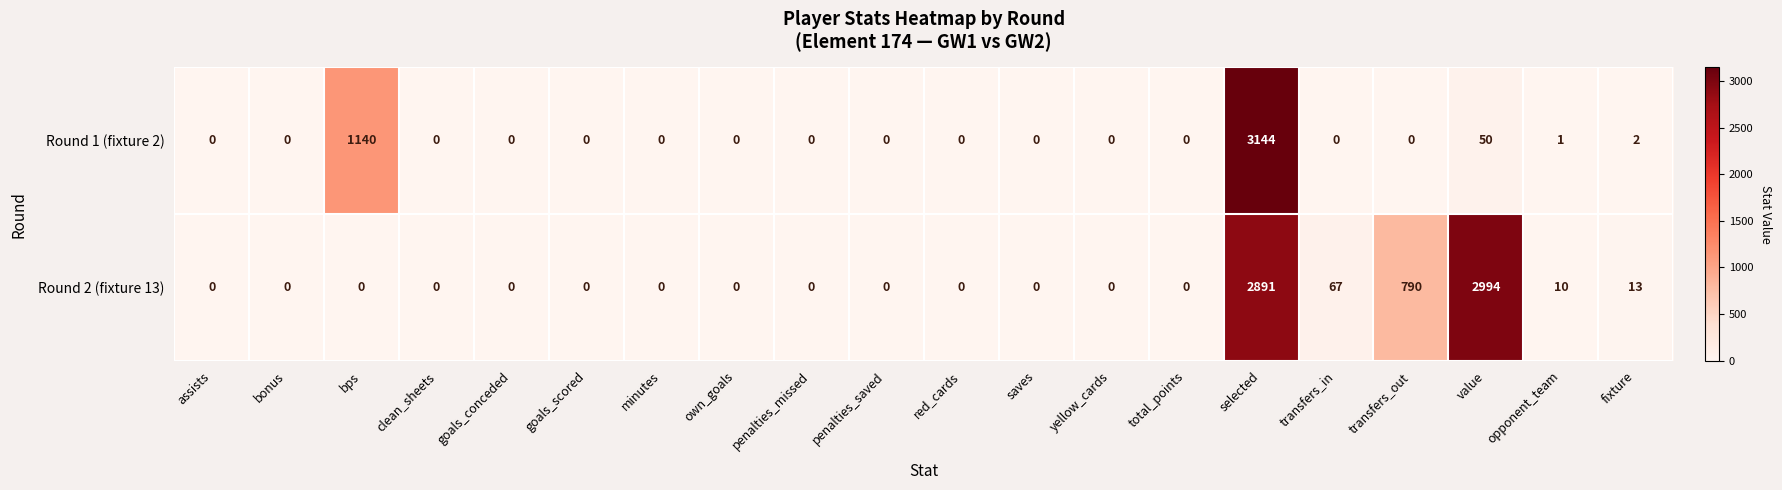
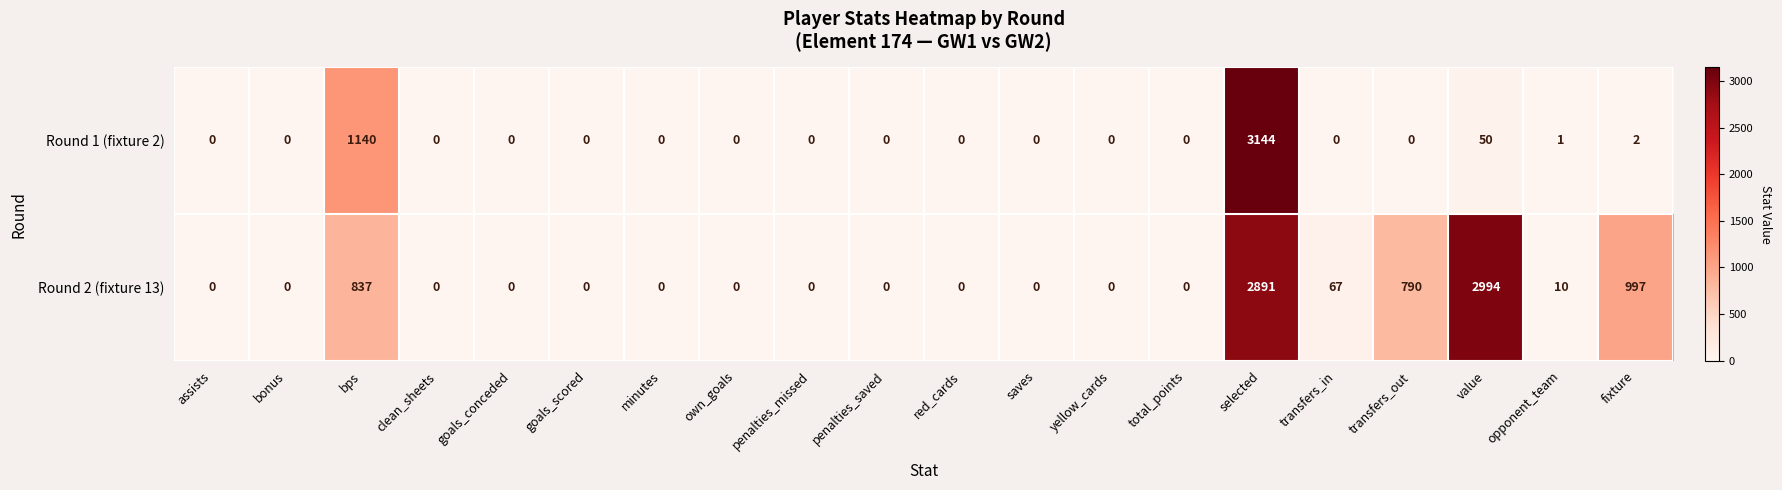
Round 2 (fixture 13), bps: 0 -> 837
Round 2 (fixture 13), fixture: 13 -> 997
